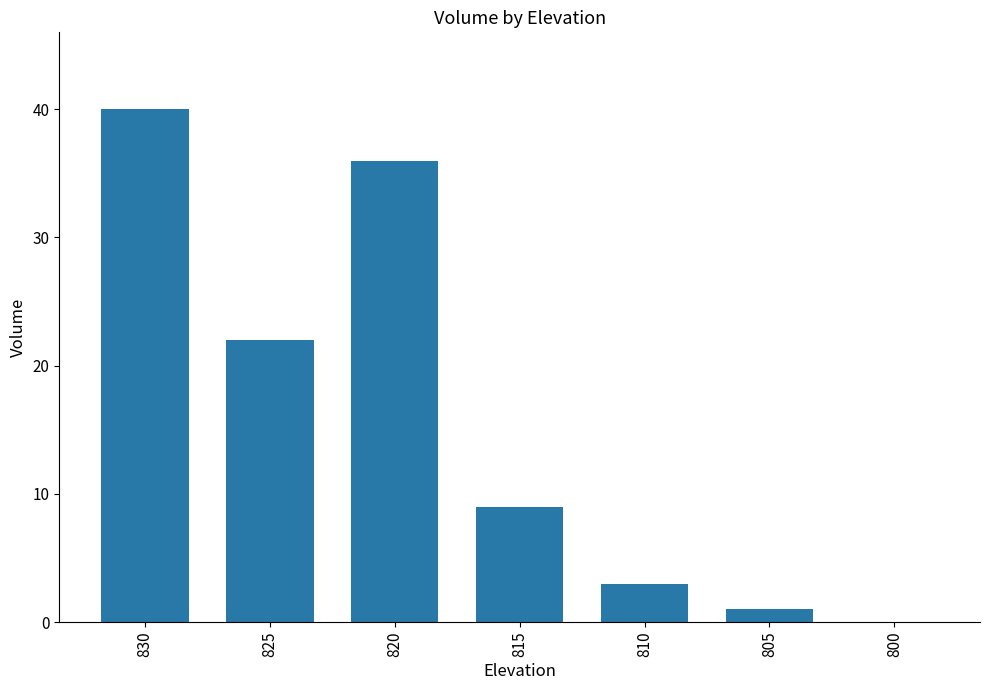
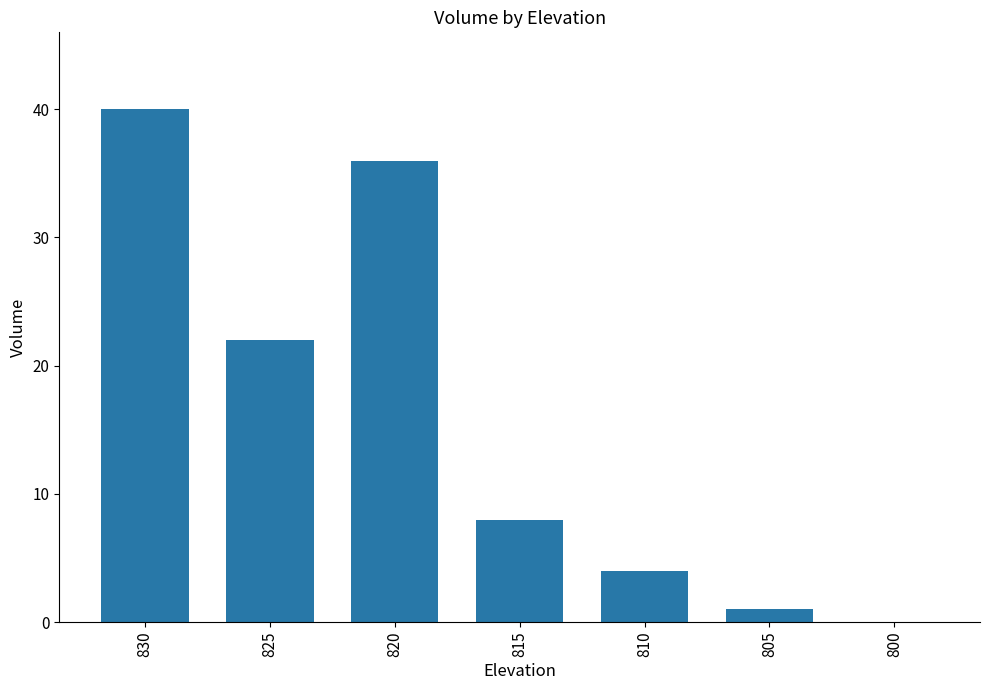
815: 9 -> 8
810: 3 -> 4
